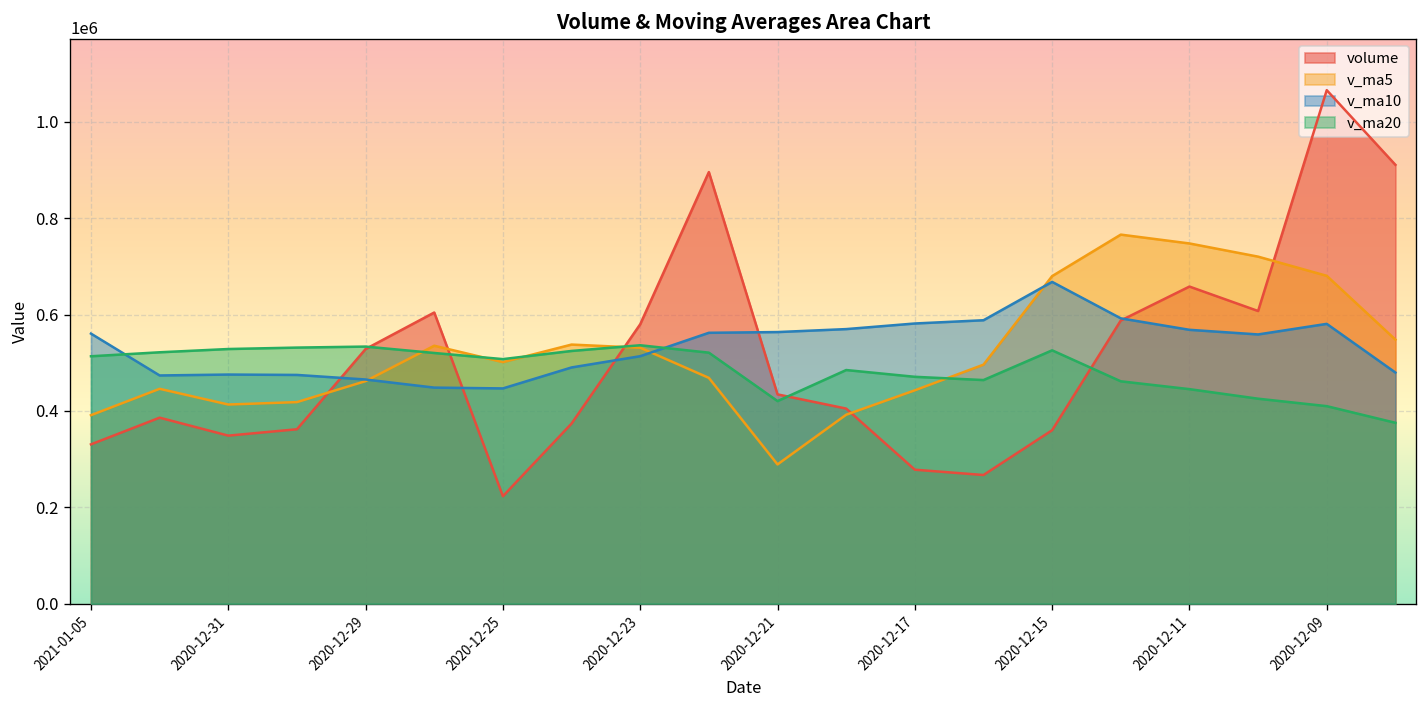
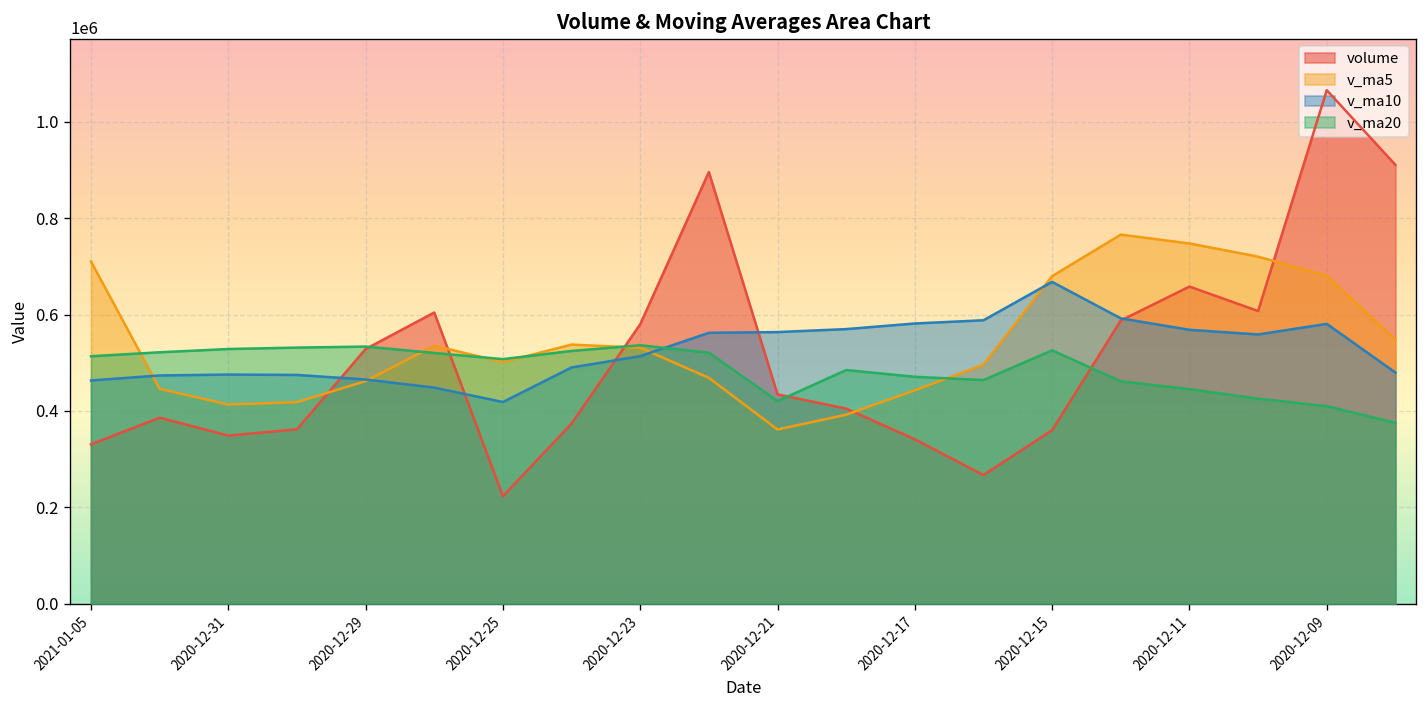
v_ma5, 2021-01-05: 390000 -> 710000
v_ma10, 2021-01-05: 560000 -> 460000
v_ma10, 2020-12-25: 450000 -> 420000
v_ma5, 2020-12-21: 290000 -> 360000
volume, 2020-12-17: 280000 -> 340000
